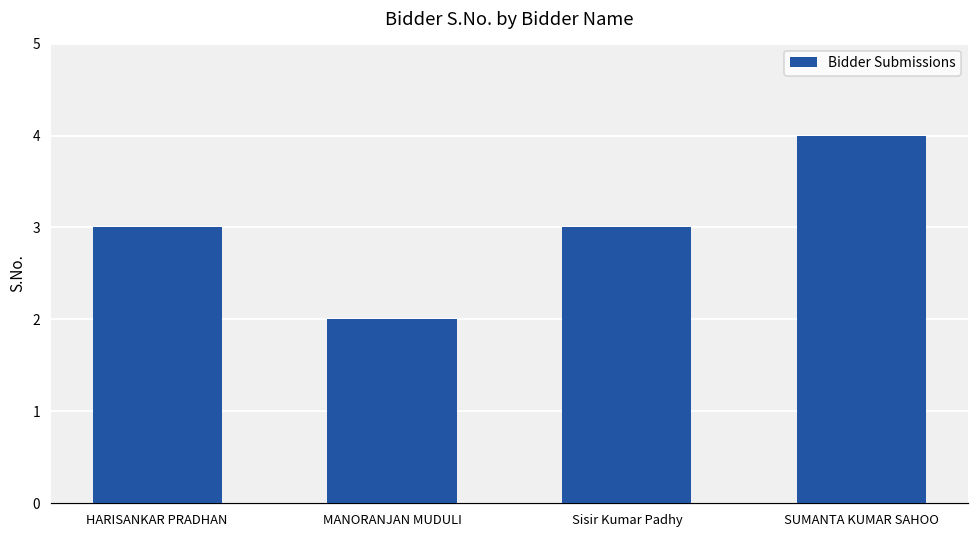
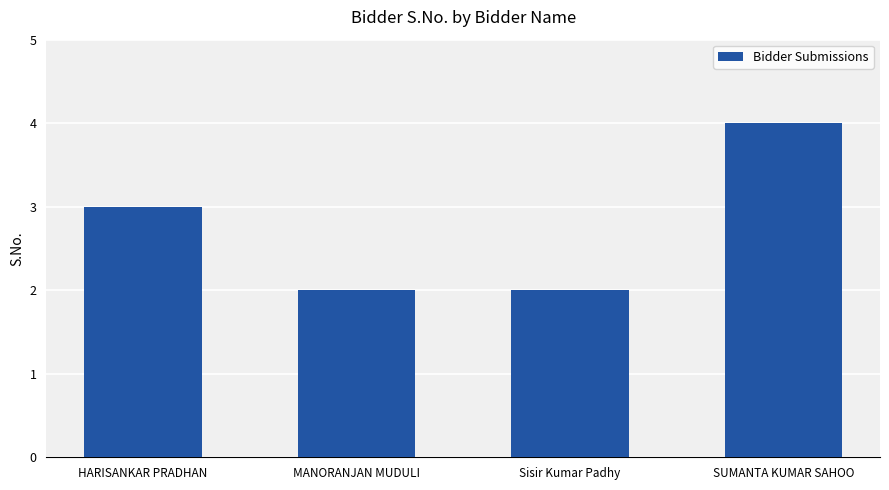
Sisir Kumar Padhy: 3 -> 2
